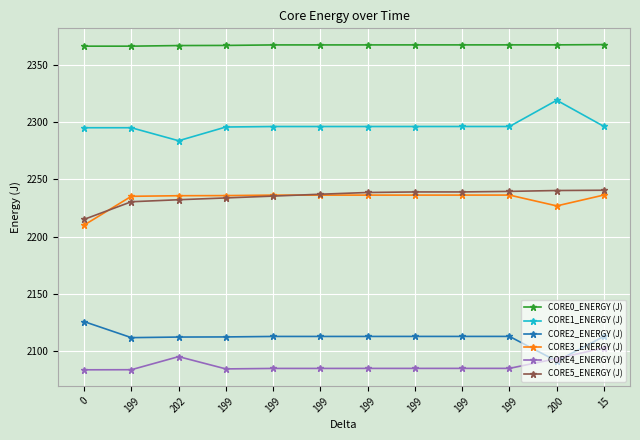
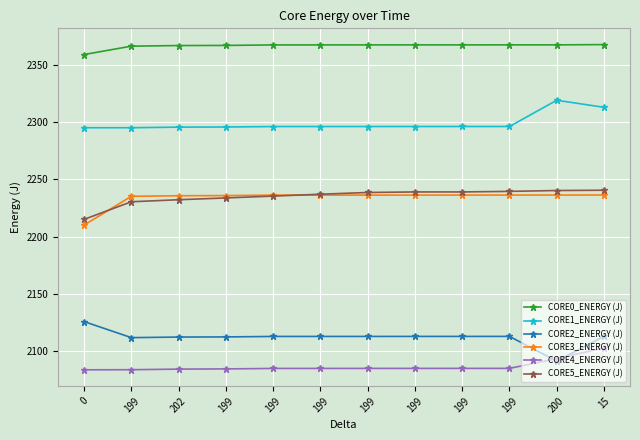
CORE0_ENERGY (J), 0: 2366 -> 2359
CORE1_ENERGY (J), 202: 2284 -> 2296
CORE4_ENERGY (J), 202: 2095 -> 2084
CORE3_ENERGY (J), 200: 2227 -> 2236
CORE1_ENERGY (J), 15: 2296 -> 2313
